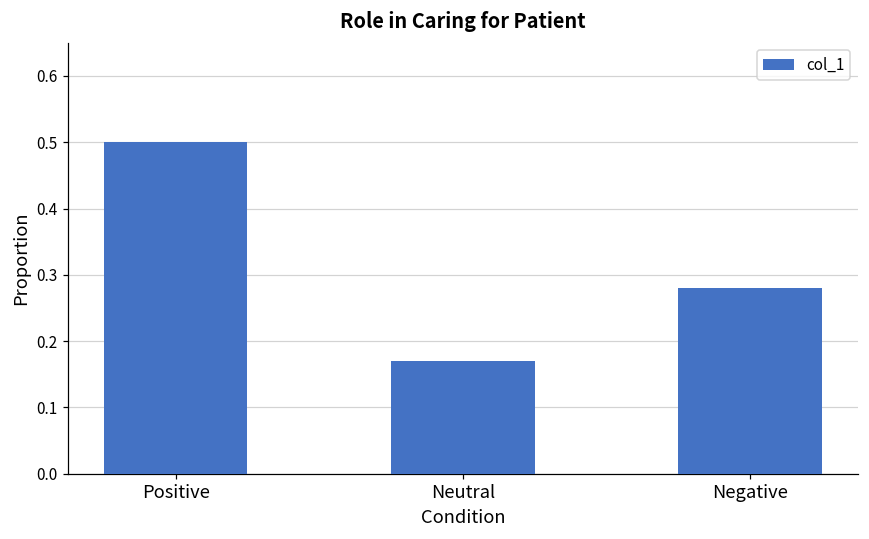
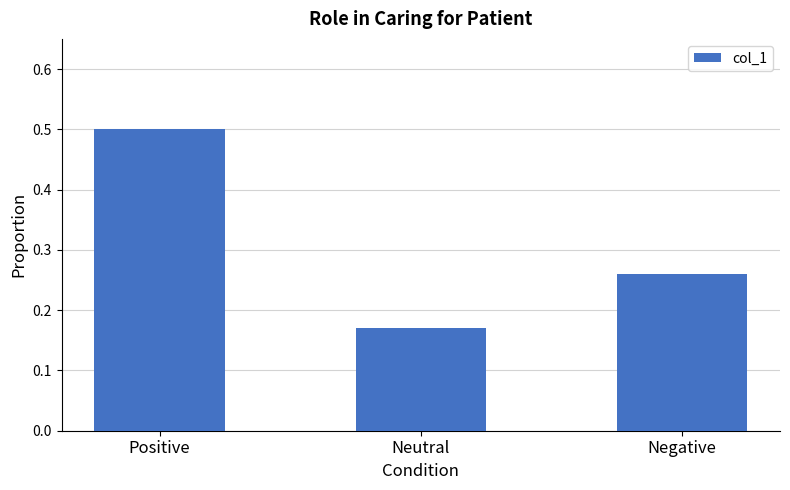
Negative: 0.28 -> 0.26
